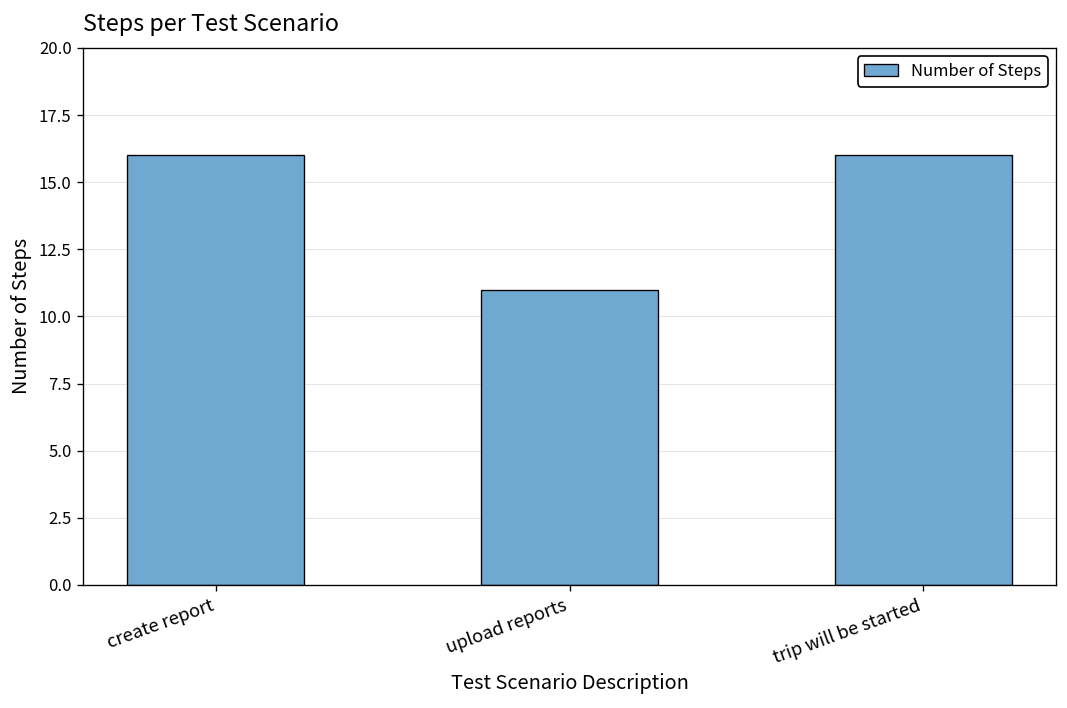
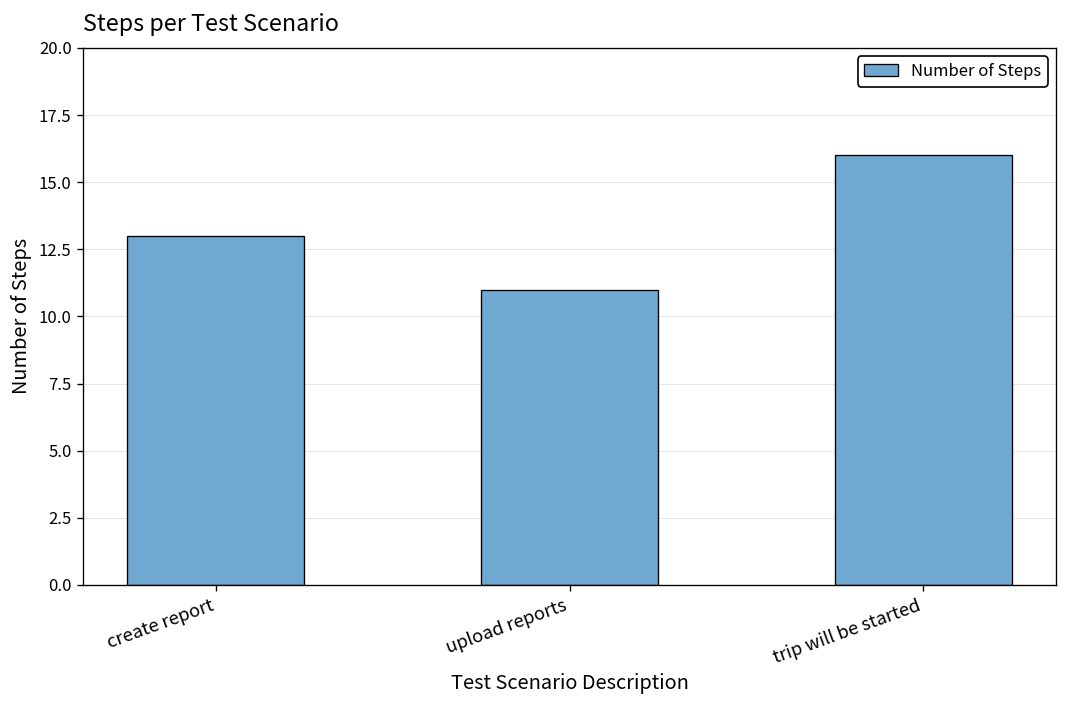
create report: 16 -> 13
